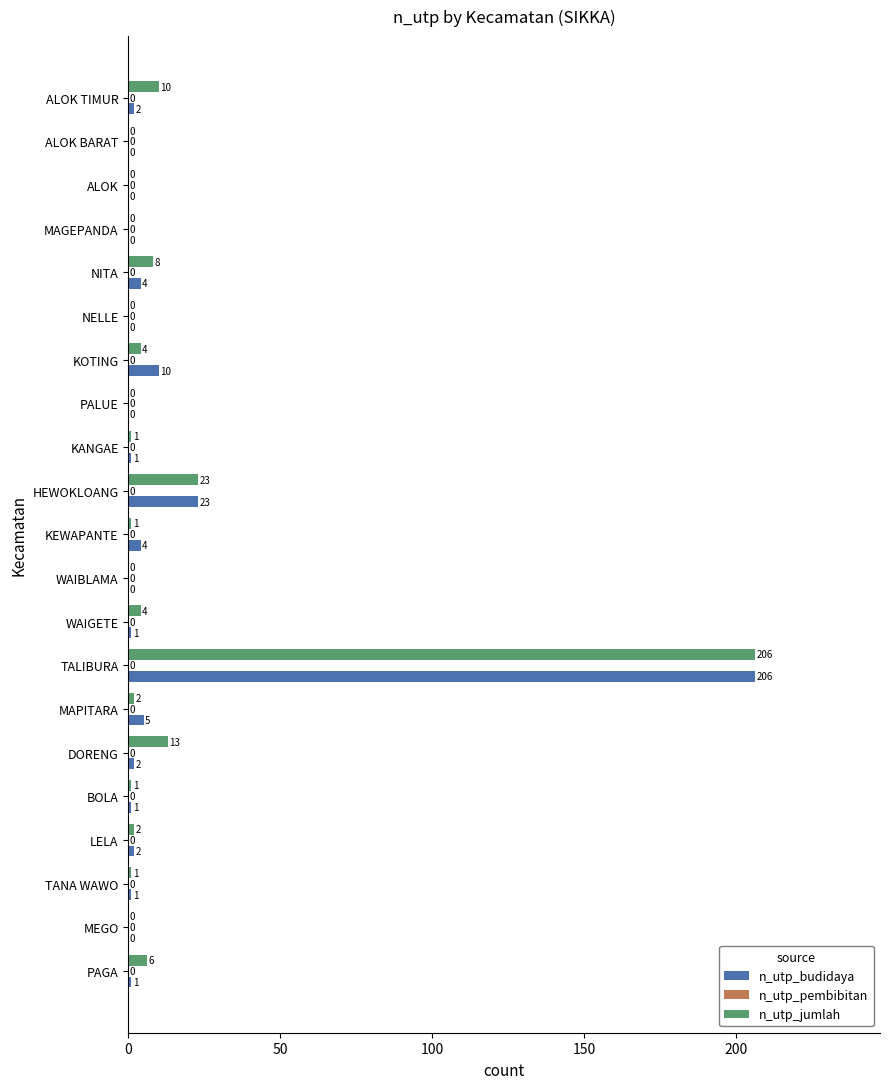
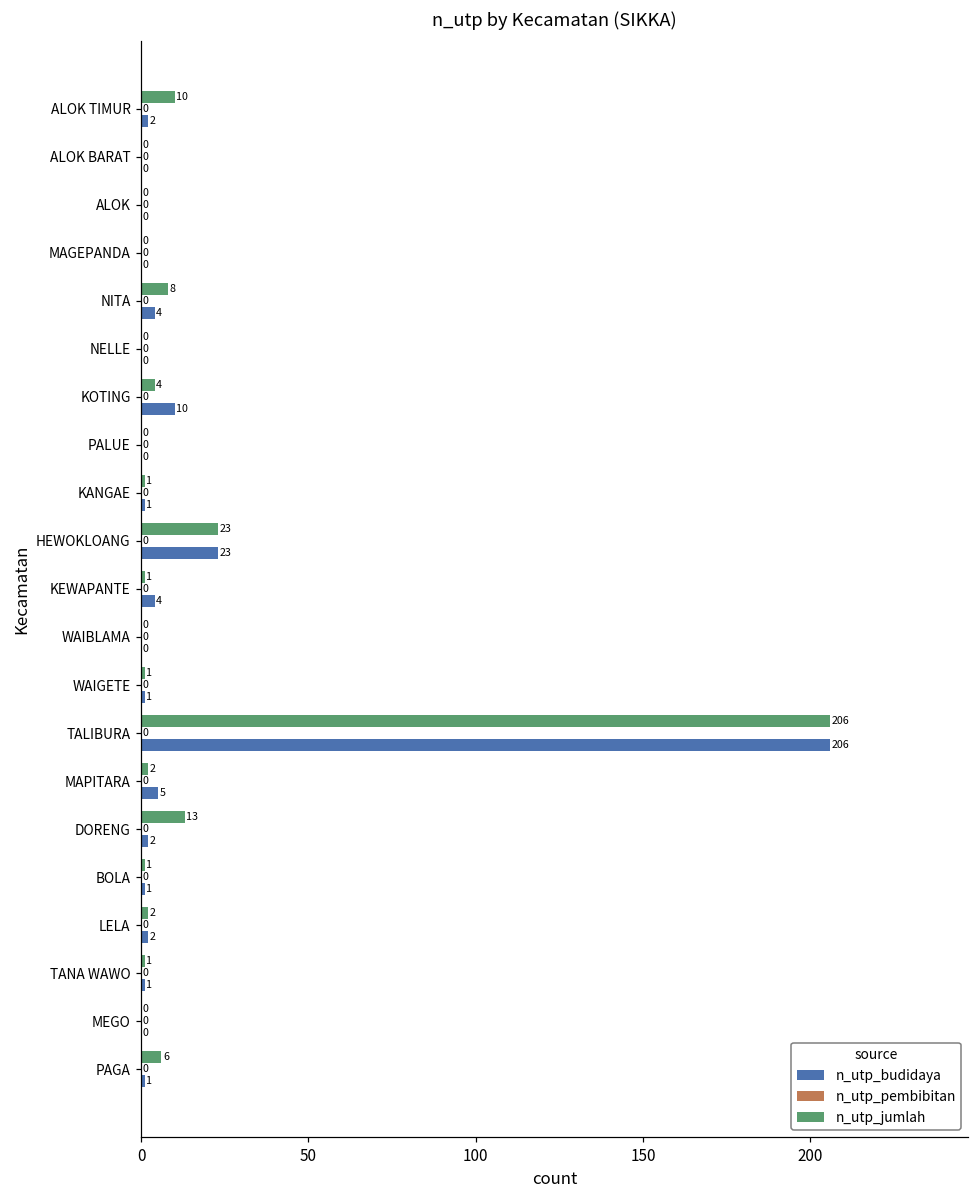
n_utp_jumlah, WAIGETE: 4 -> 1
